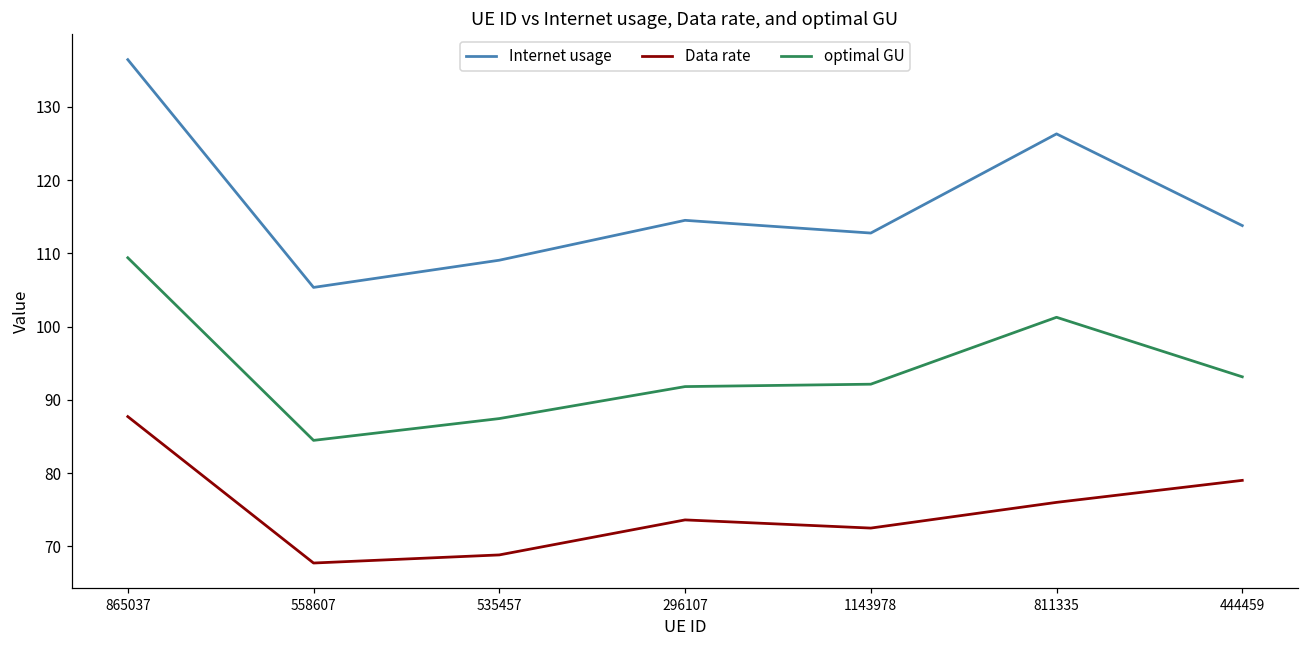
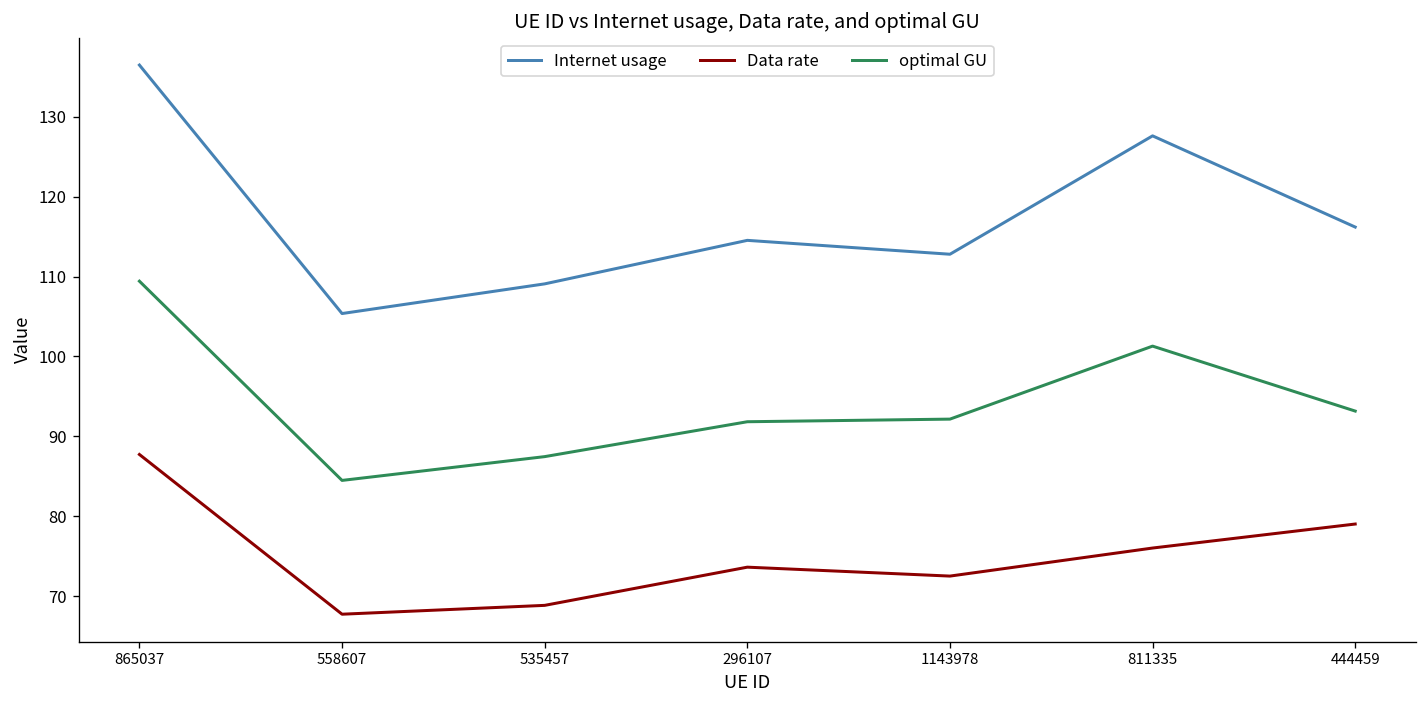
Internet usage, 811335: 126 -> 128
Internet usage, 444459: 114 -> 116
